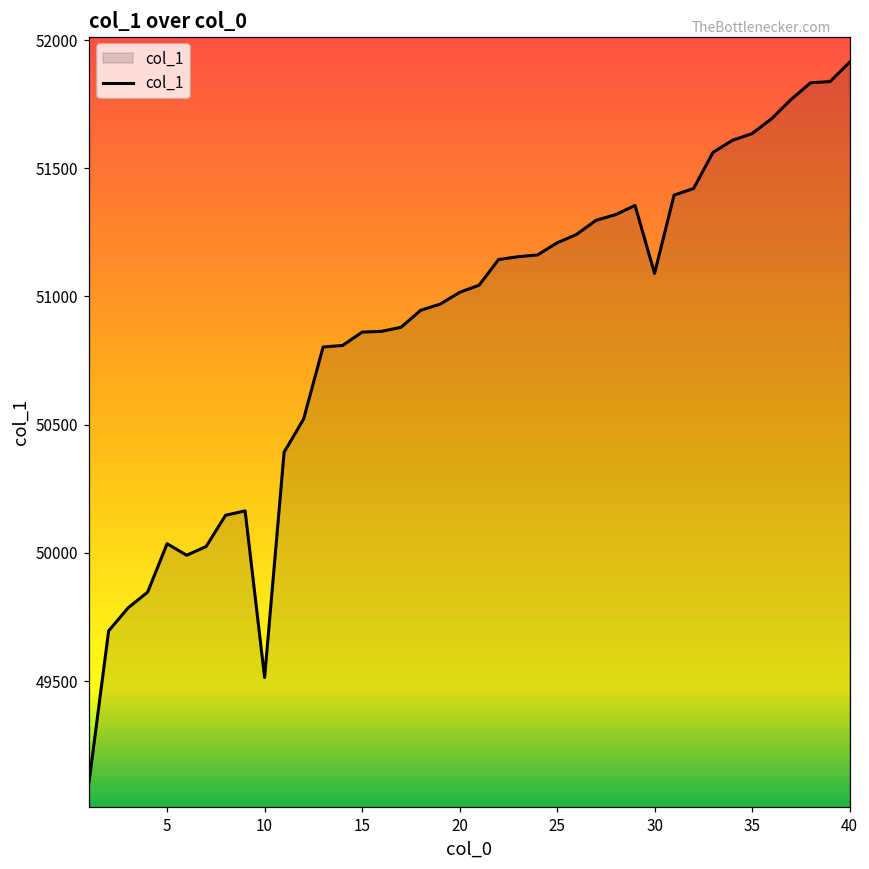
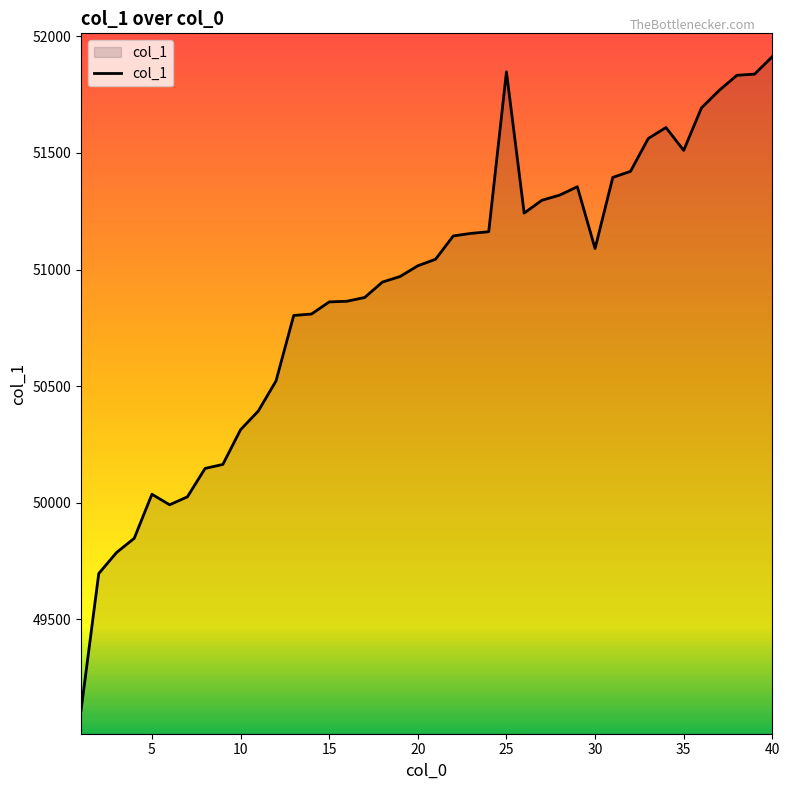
10: 49510 -> 50310
25: 51210 -> 51850
35: 51640 -> 51510
